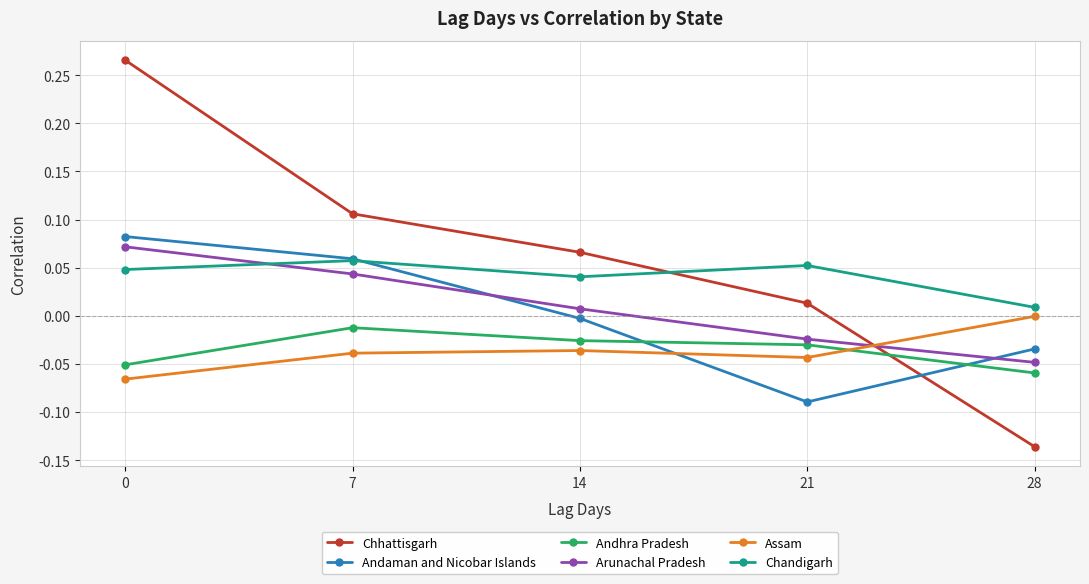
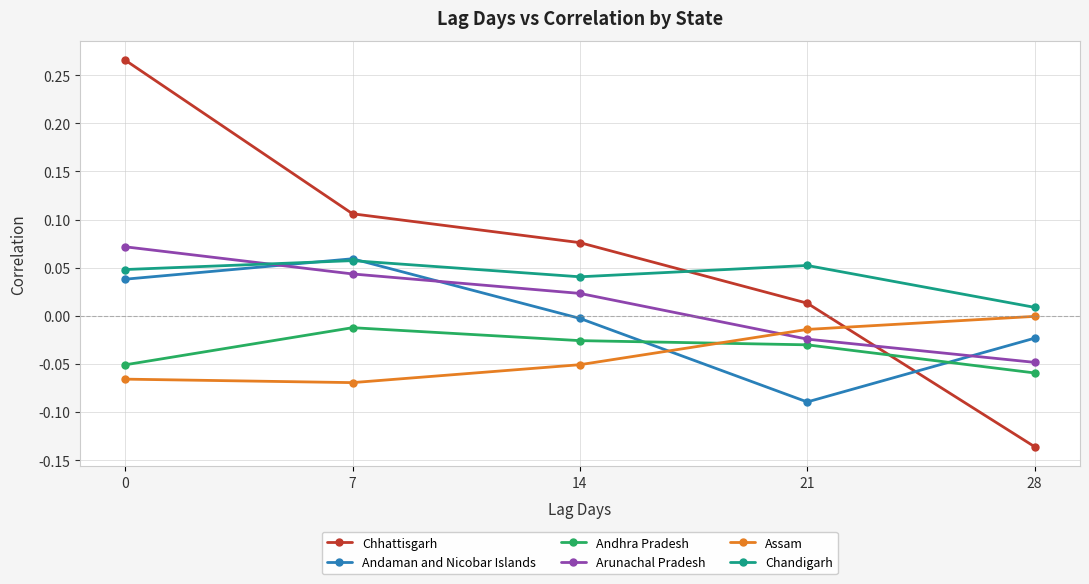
Andaman and Nicobar Islands, 0: 0.08 -> 0.04
Assam, 7: -0.04 -> -0.07
Chhattisgarh, 14: 0.07 -> 0.08
Arunachal Pradesh, 14: 0.01 -> 0.02
Assam, 14: -0.04 -> -0.05
Assam, 21: -0.04 -> -0.01
Andaman and Nicobar Islands, 28: -0.03 -> -0.02
